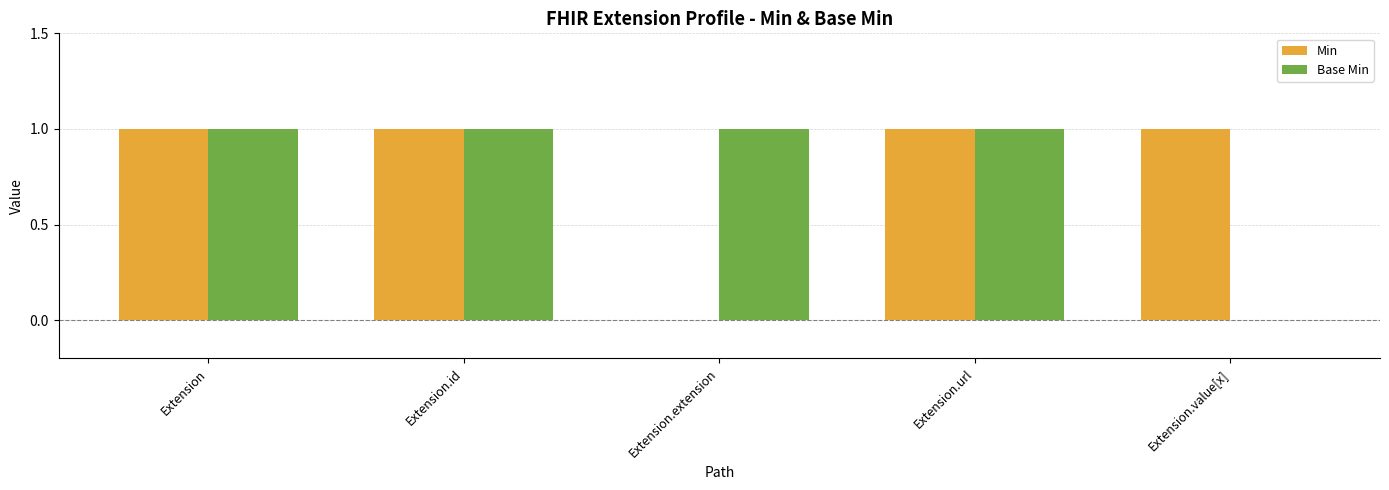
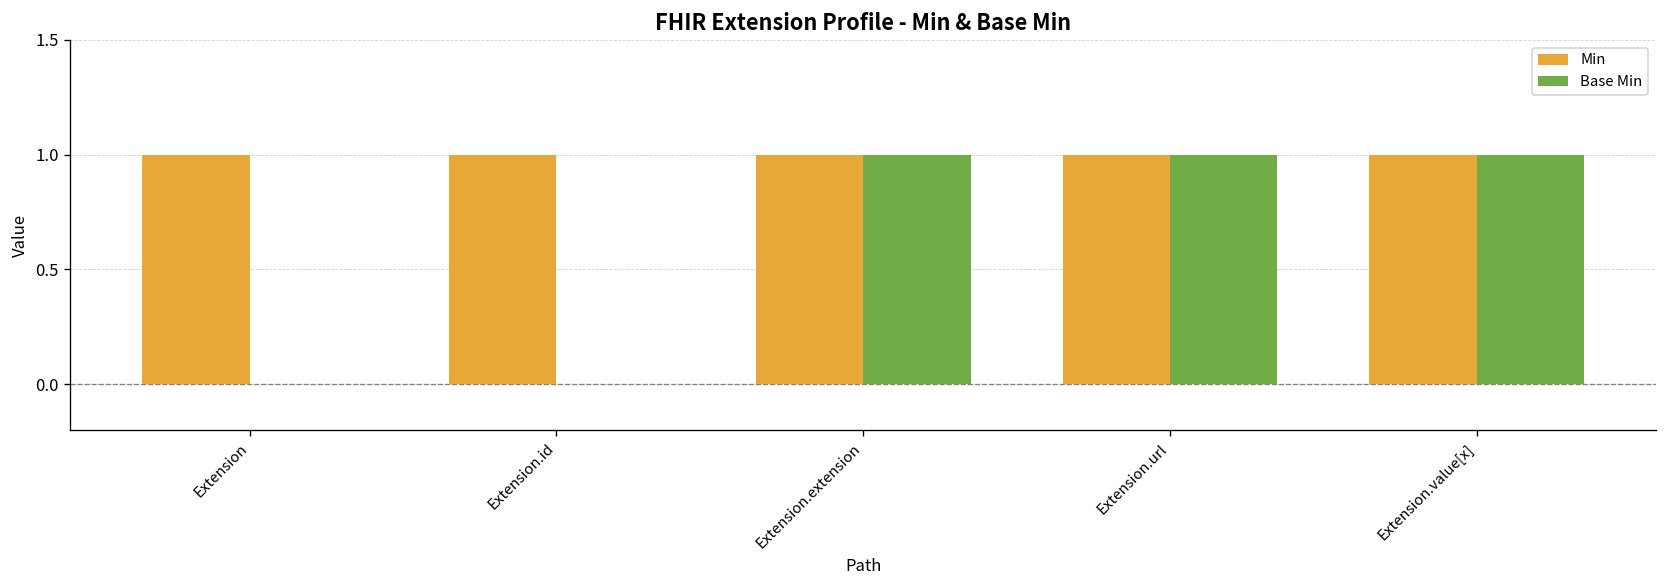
Base Min, Extension: 1 -> 0
Base Min, Extension.id: 1 -> 0
Min, Extension.extension: 0 -> 1
Base Min, Extension.value[x]: 0 -> 1
